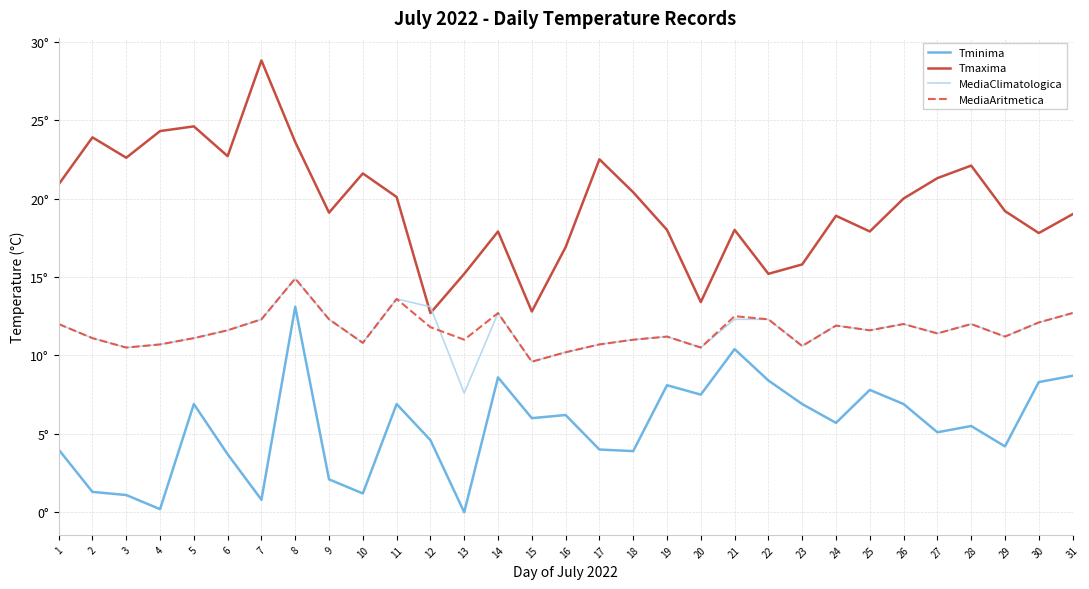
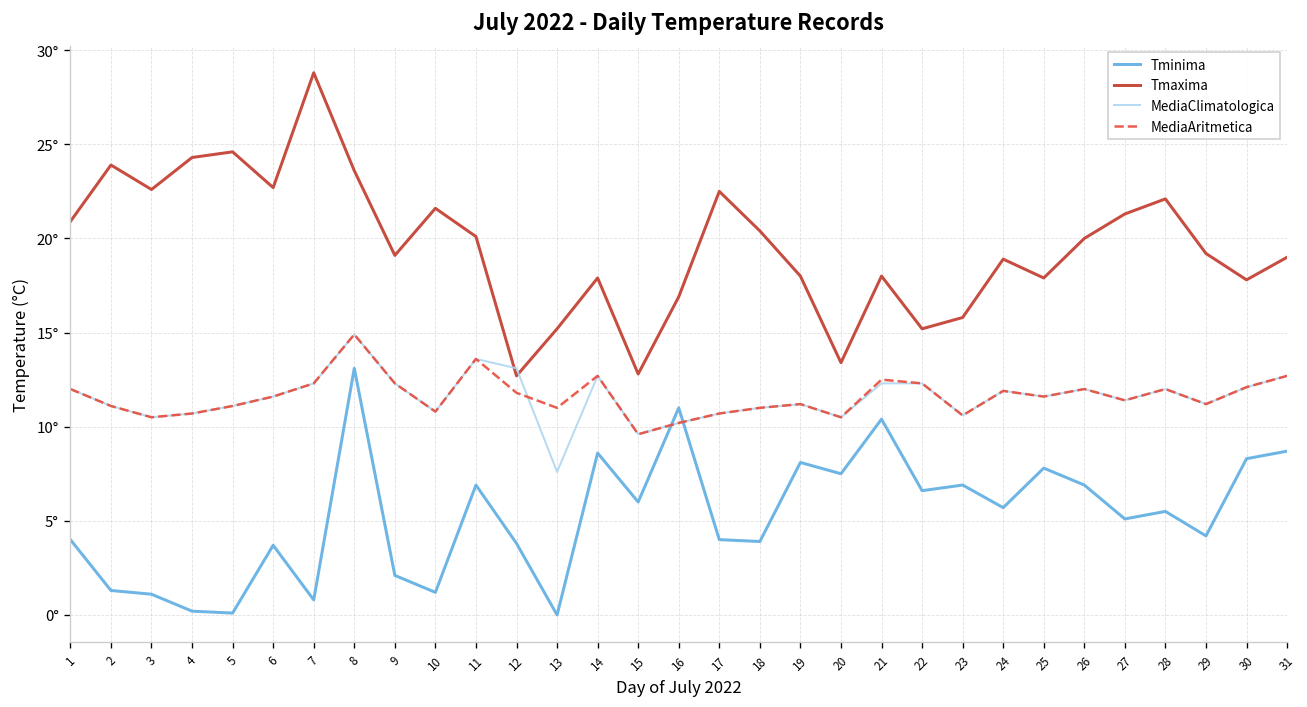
Tminima, 5: 6.9° -> 0.1°
Tminima, 12: 4.6° -> 3.8°
Tminima, 16: 6.2° -> 11.0°
Tminima, 22: 8.4° -> 6.6°
